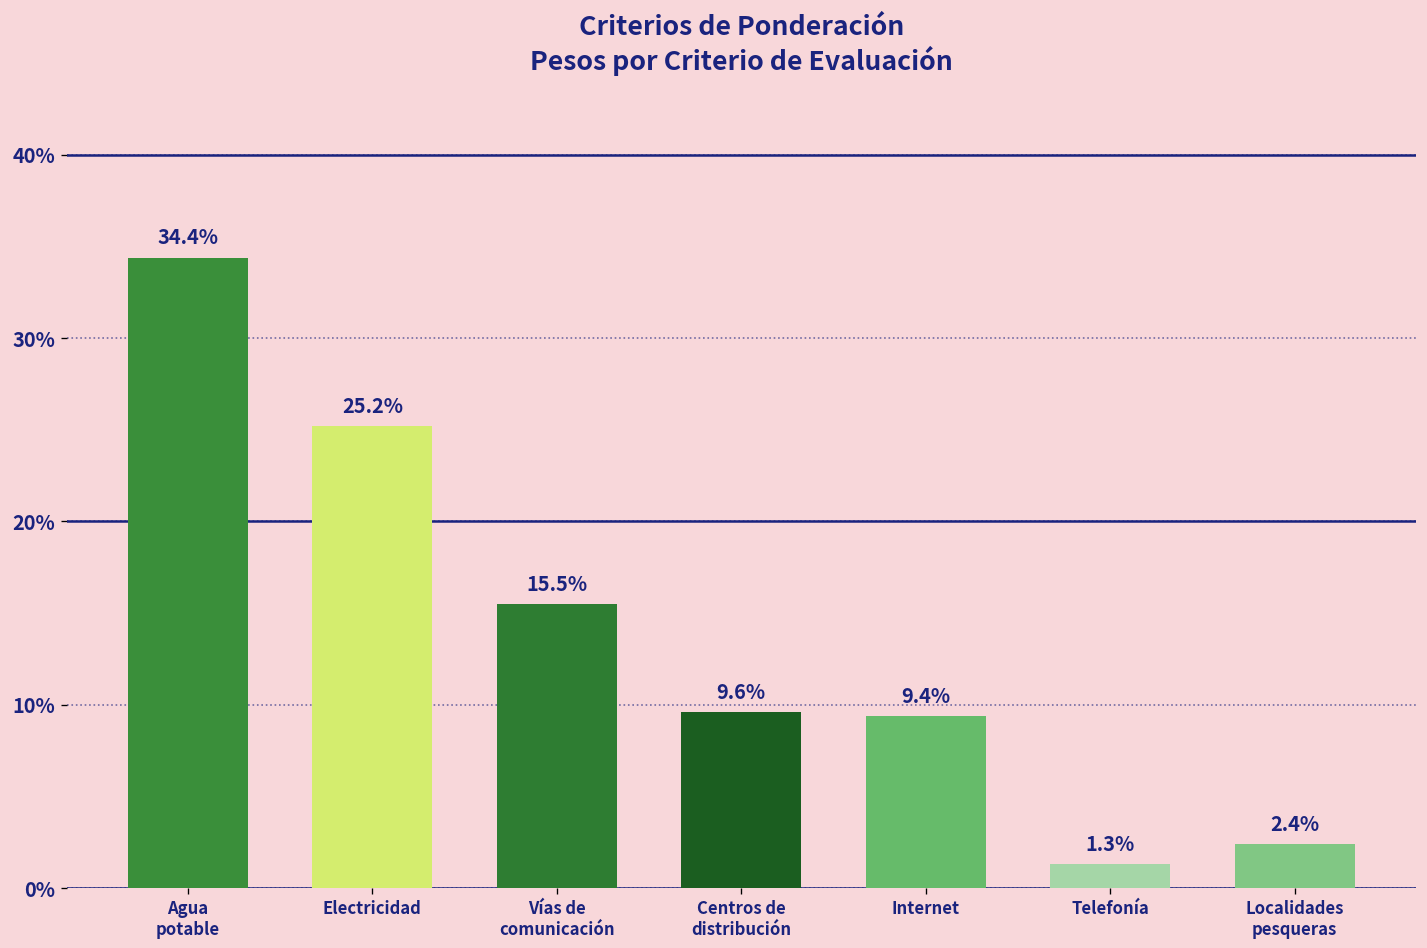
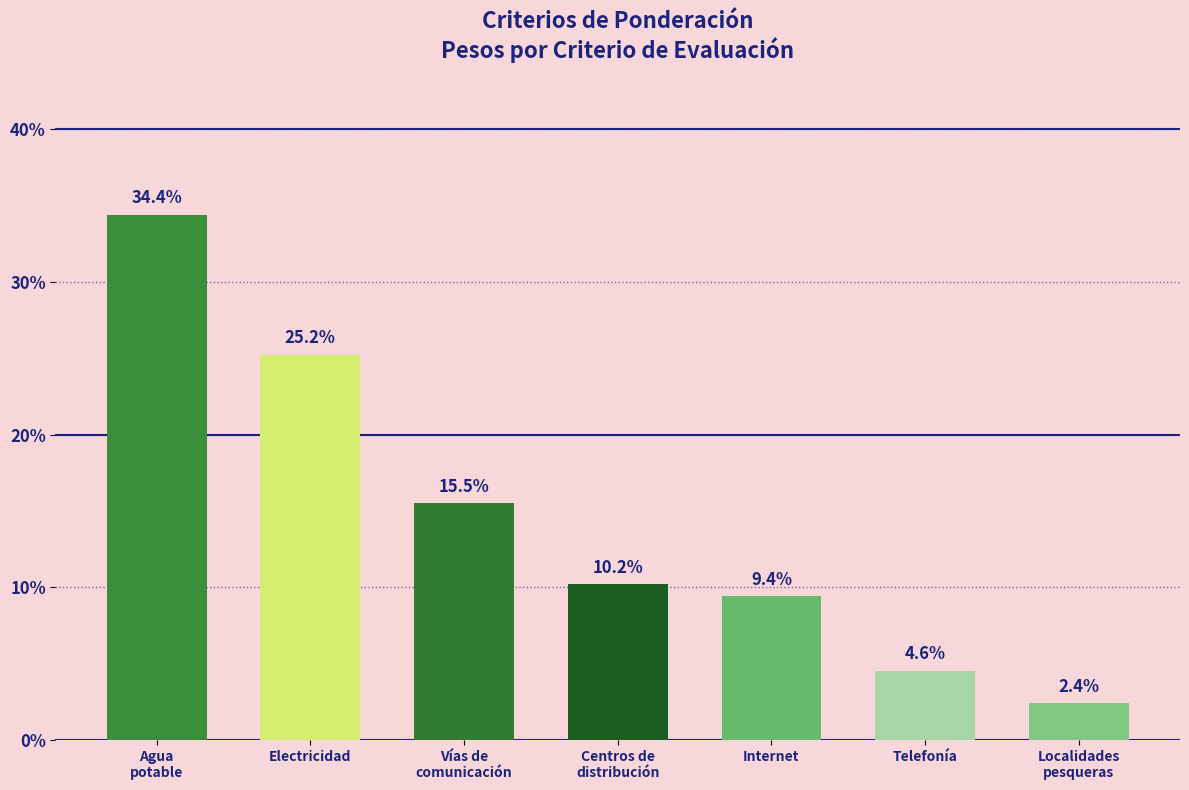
Centros de distribución: 9.6% -> 10.2%
Telefonía: 1.3% -> 4.6%
